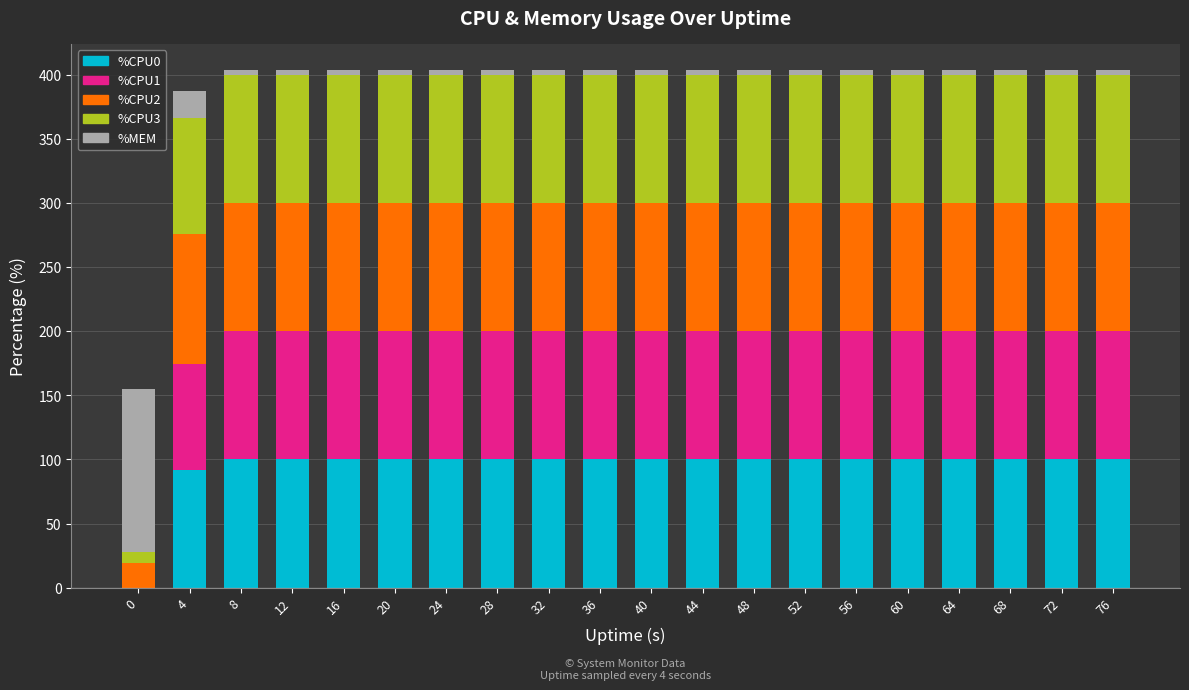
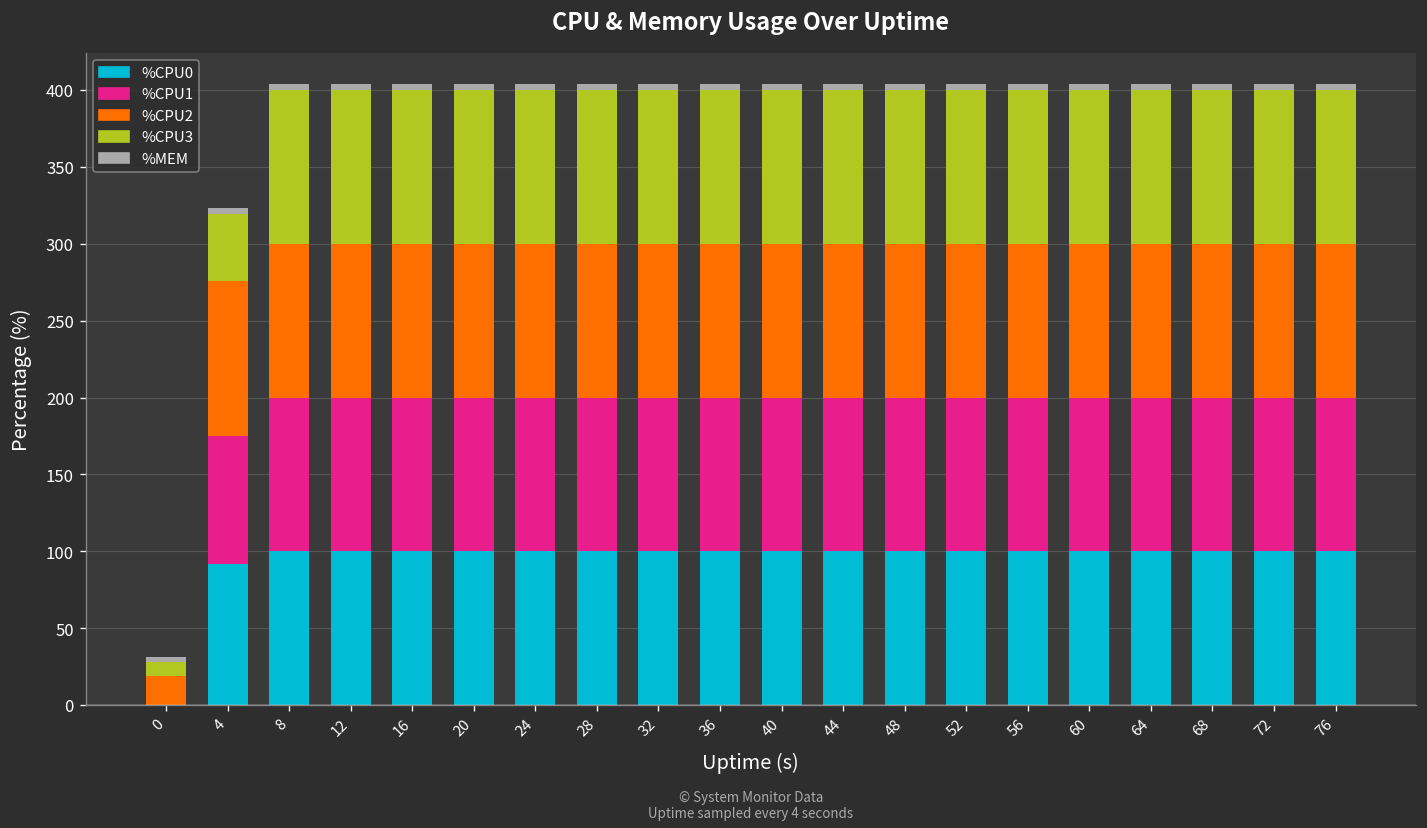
%MEM, 0: 127 -> 4
%CPU3, 4: 91 -> 43
%MEM, 4: 21 -> 4
